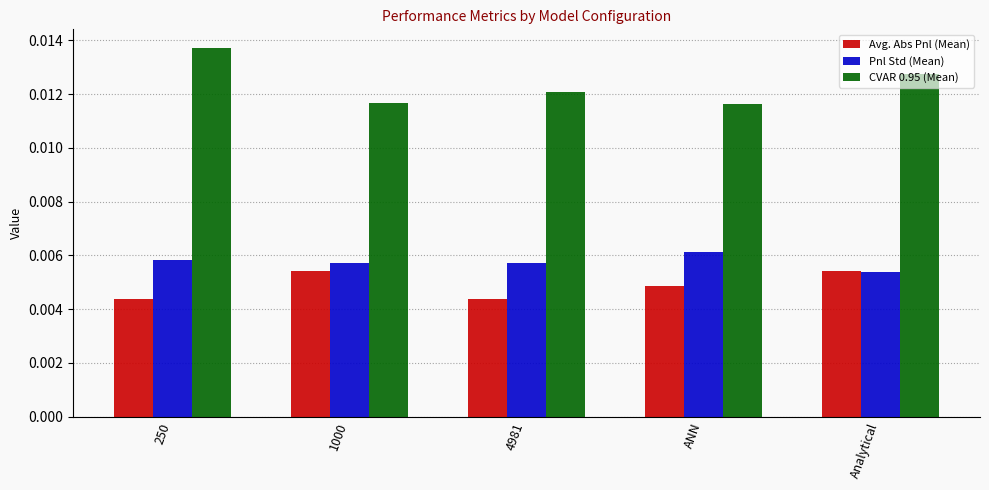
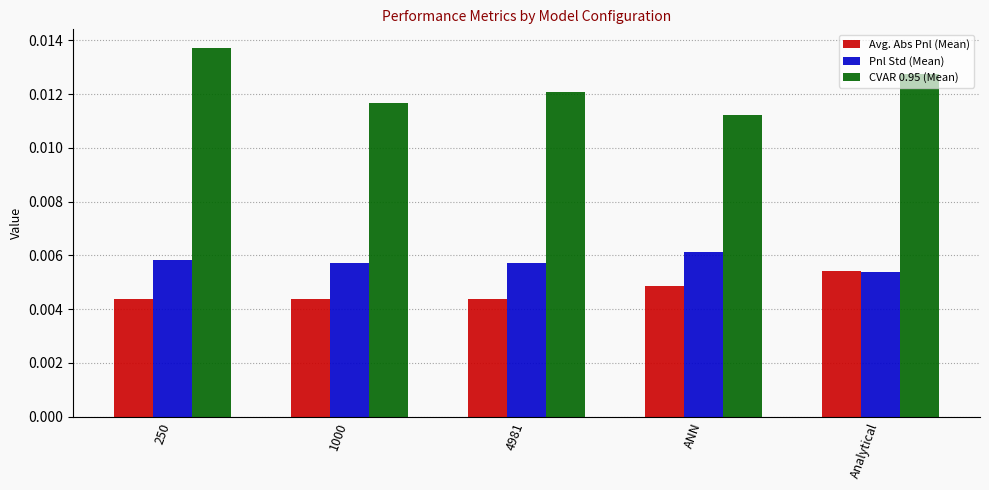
Avg. Abs Pnl (Mean), 1000: 0.0054 -> 0.0044
CVAR 0.95 (Mean), ANN: 0.0116 -> 0.0112
